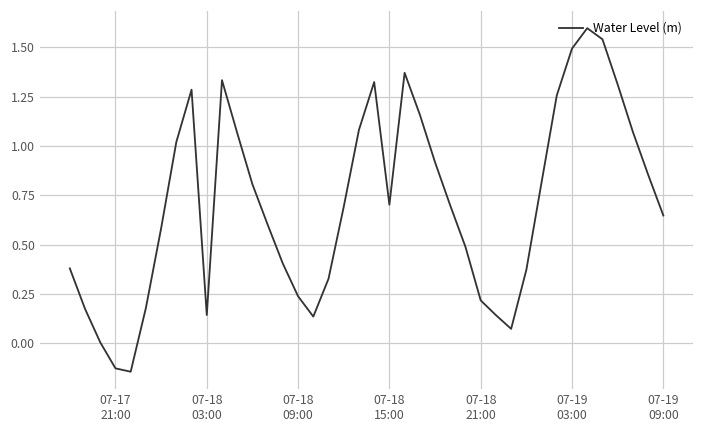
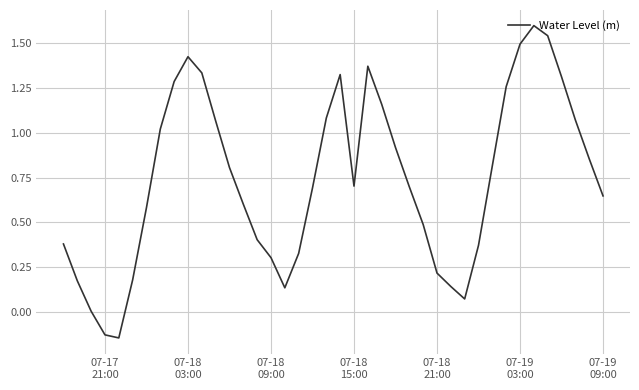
07-18 03:00: 0.14 -> 1.42
07-18 09:00: 0.24 -> 0.30
